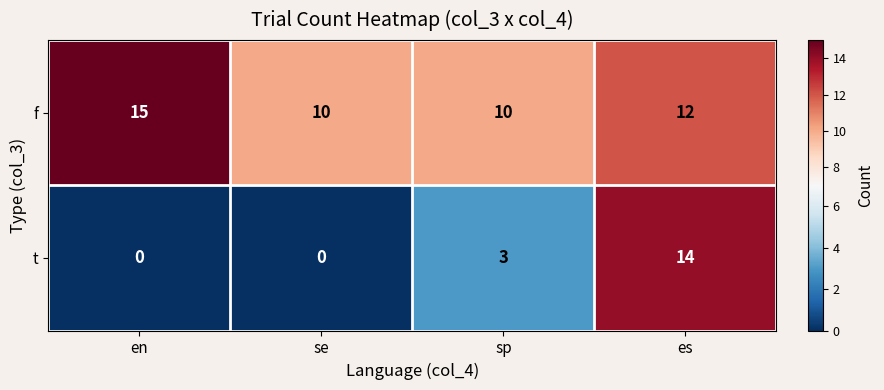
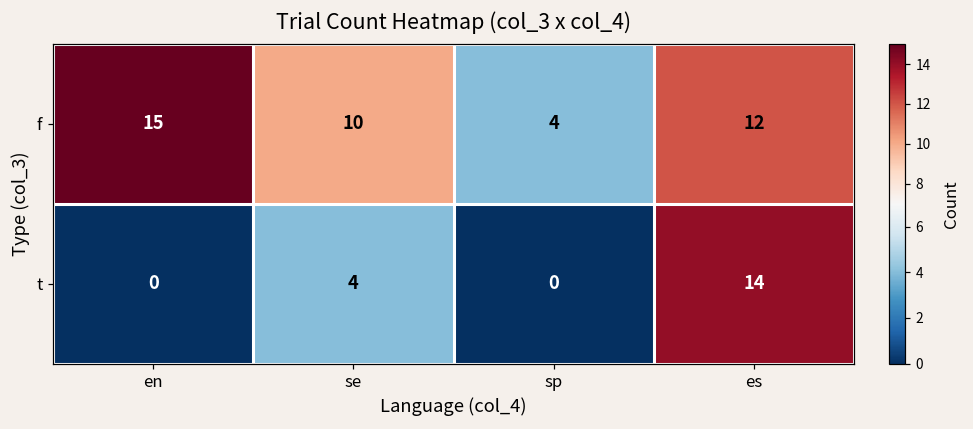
f, sp: 10 -> 4
t, se: 0 -> 4
t, sp: 3 -> 0
